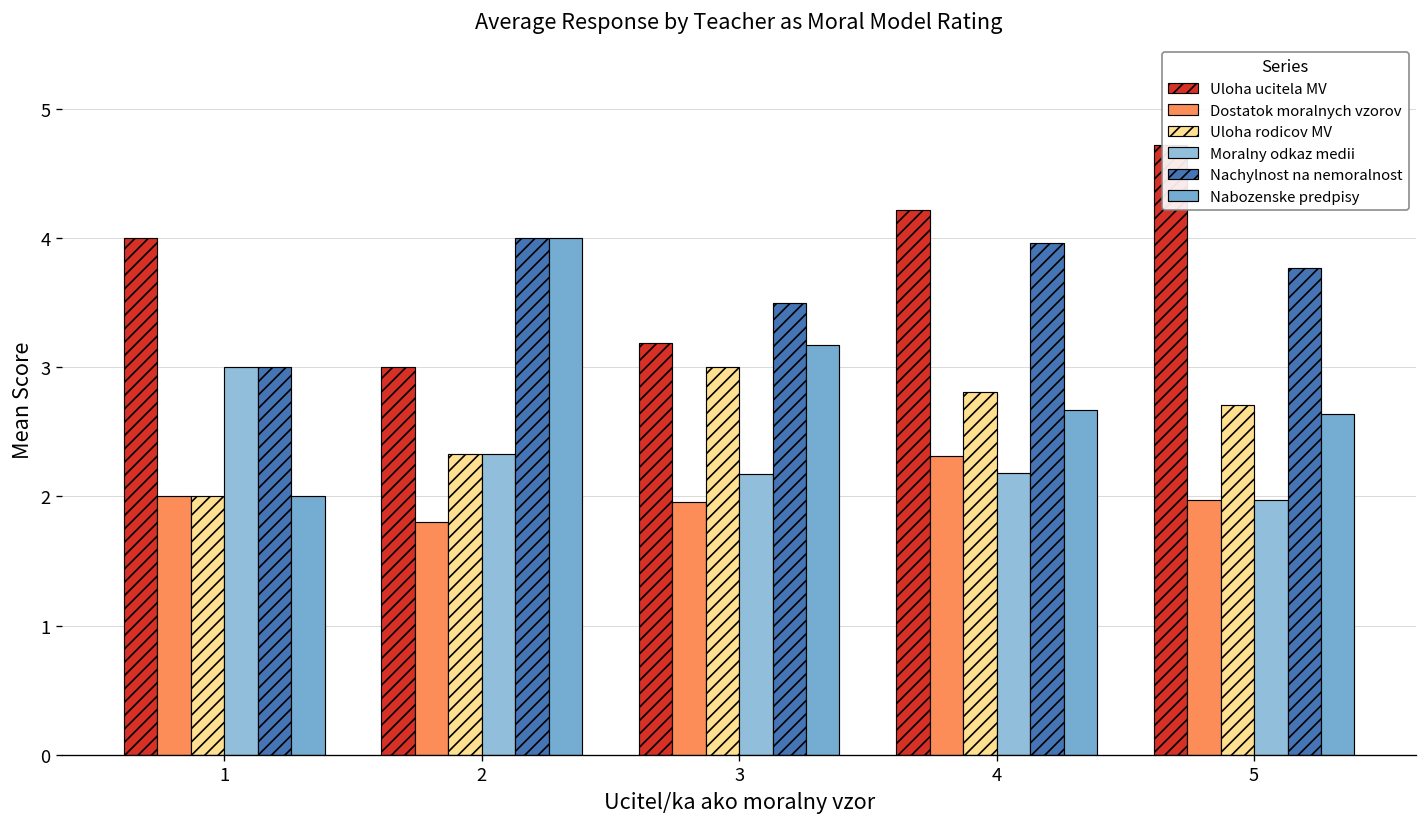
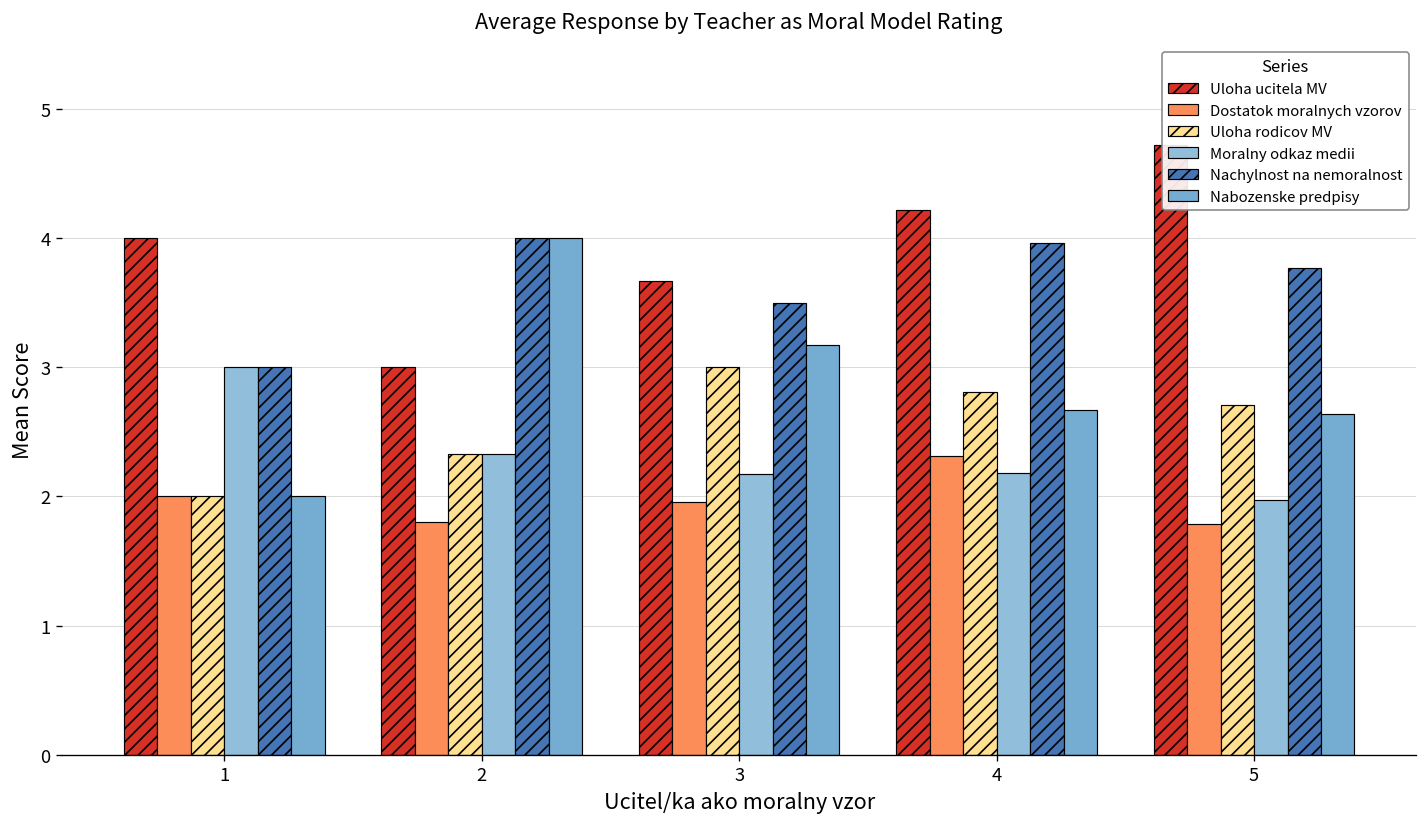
Uloha ucitela MV, 3: 3.19 -> 3.67
Dostatok moralnych vzorov, 5: 1.97 -> 1.79
